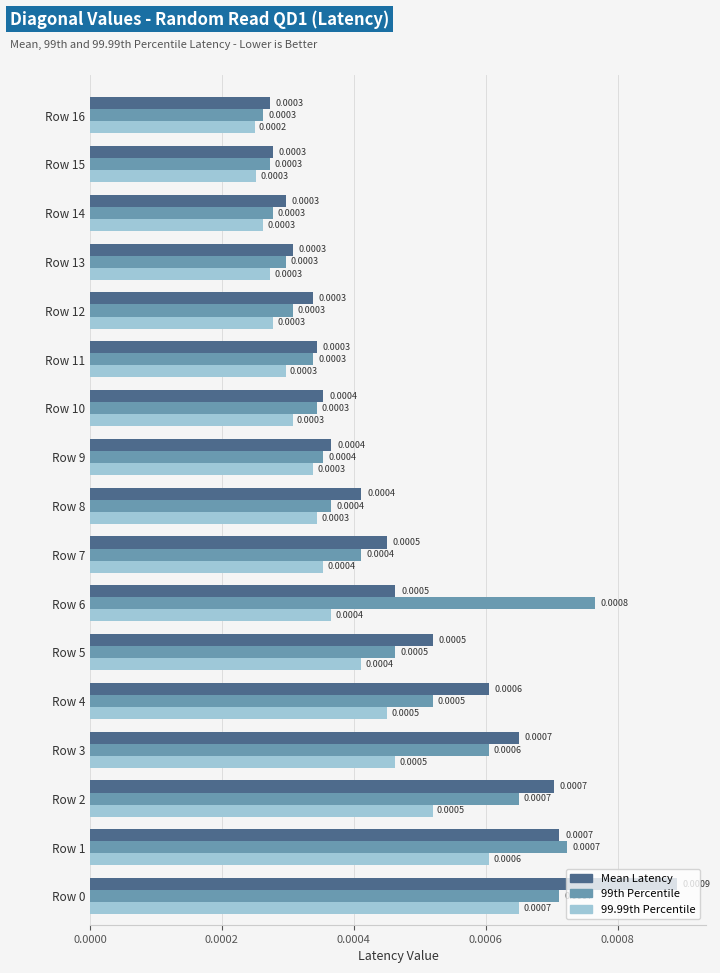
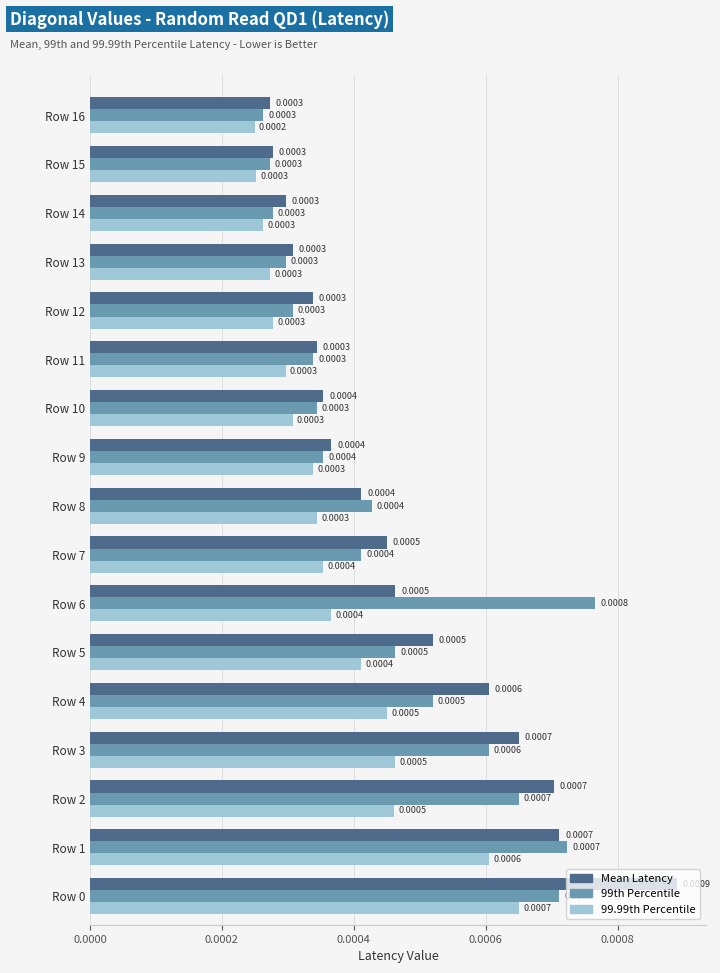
99th Percentile, Row 8: 0.00037 -> 0.00043
99.99th Percentile, Row 2: 0.00052 -> 0.00046
